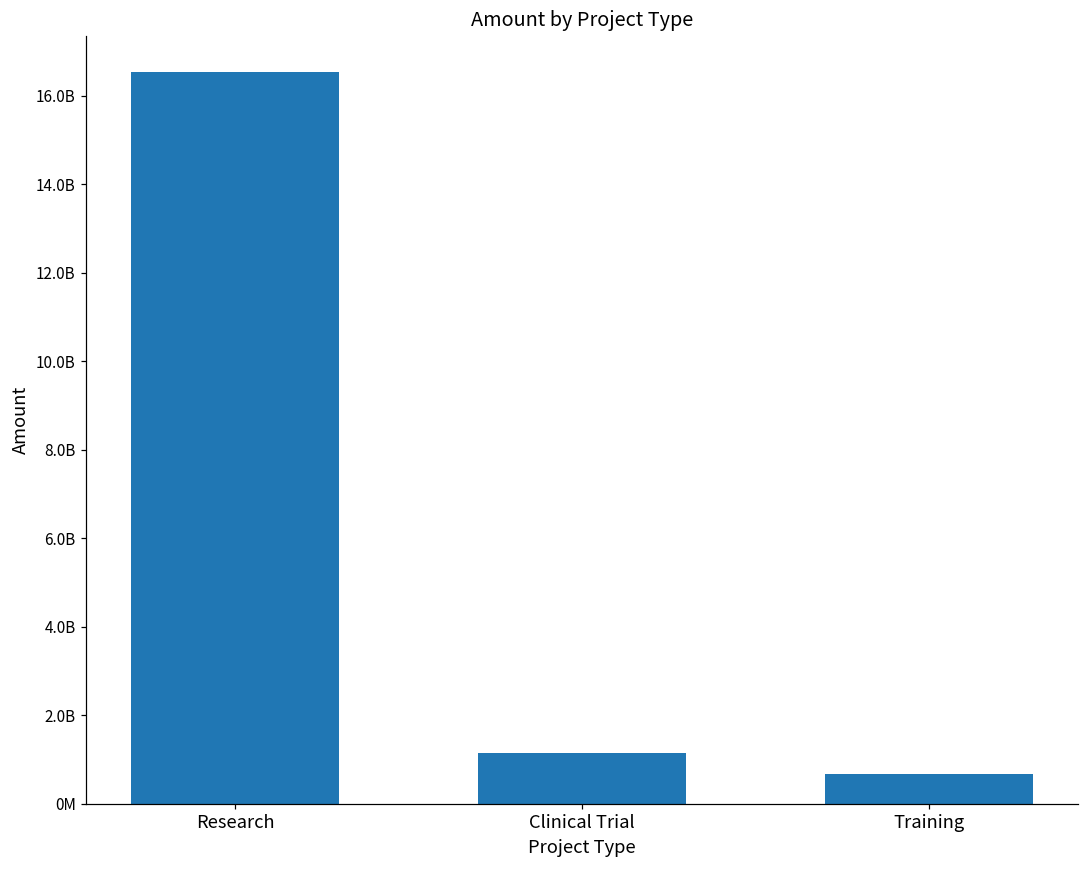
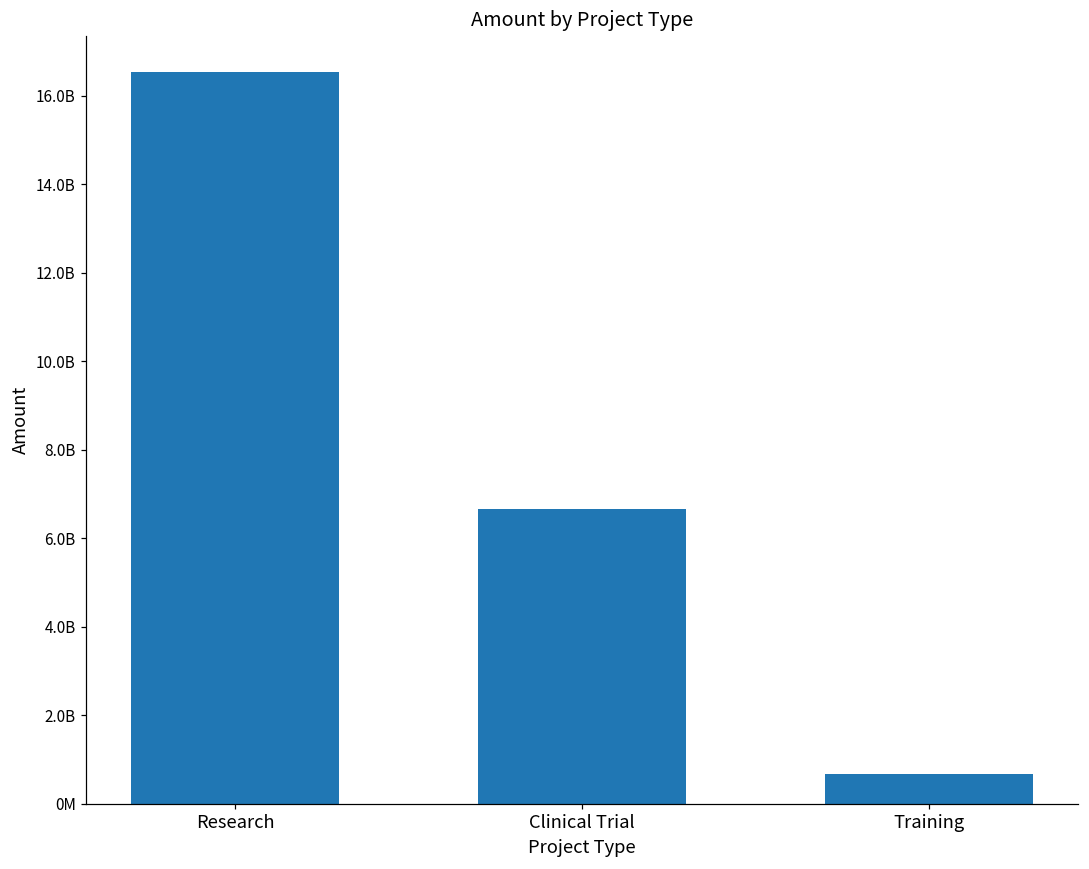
Clinical Trial: 1100000000 -> 6700000000
